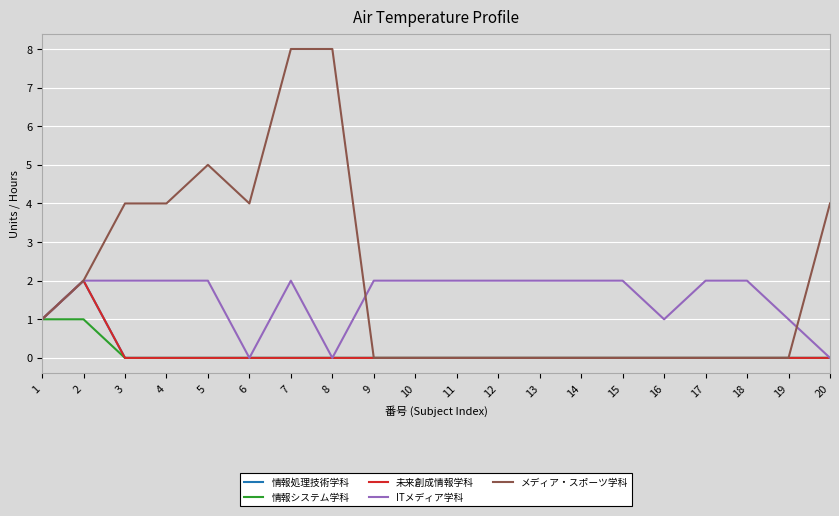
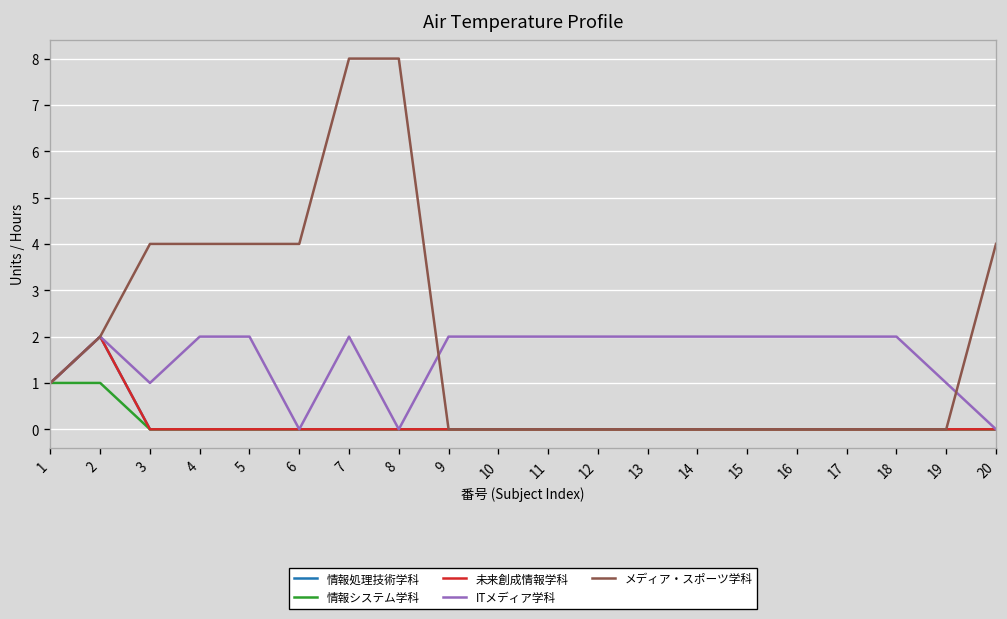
ITメディア学科, 3: 2 -> 1
メディア・スポーツ学科, 5: 5 -> 4
ITメディア学科, 16: 1 -> 2
